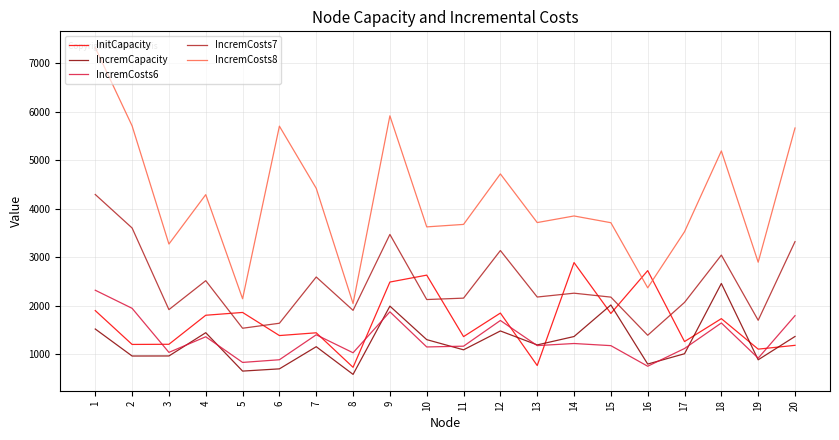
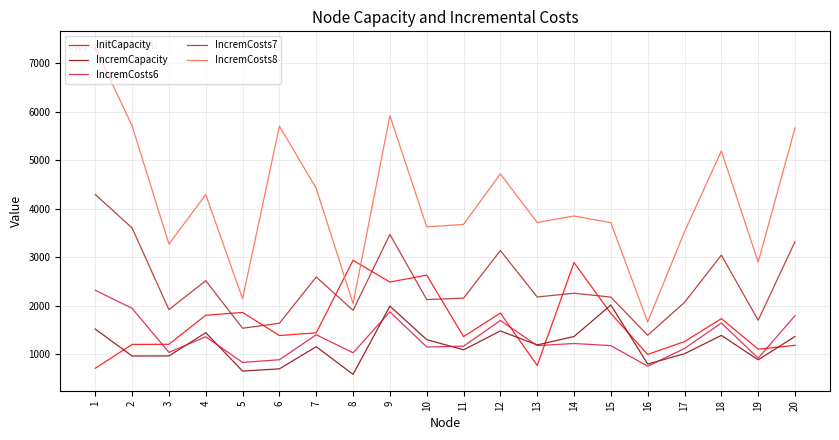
InitCapacity, 1: 1900 -> 700
InitCapacity, 8: 700 -> 2900
InitCapacity, 16: 2700 -> 1000
IncremCosts8, 16: 2400 -> 1700
IncremCapacity, 18: 2500 -> 1400
